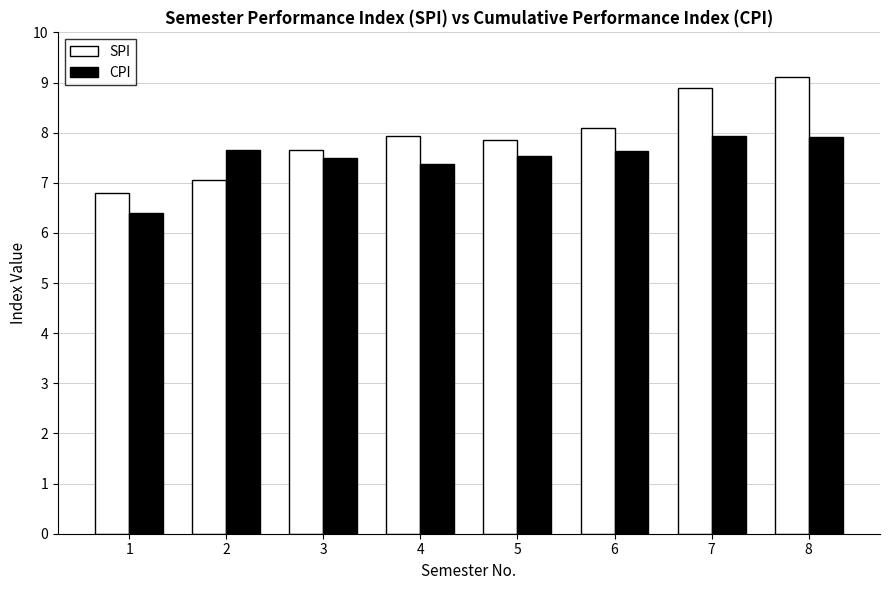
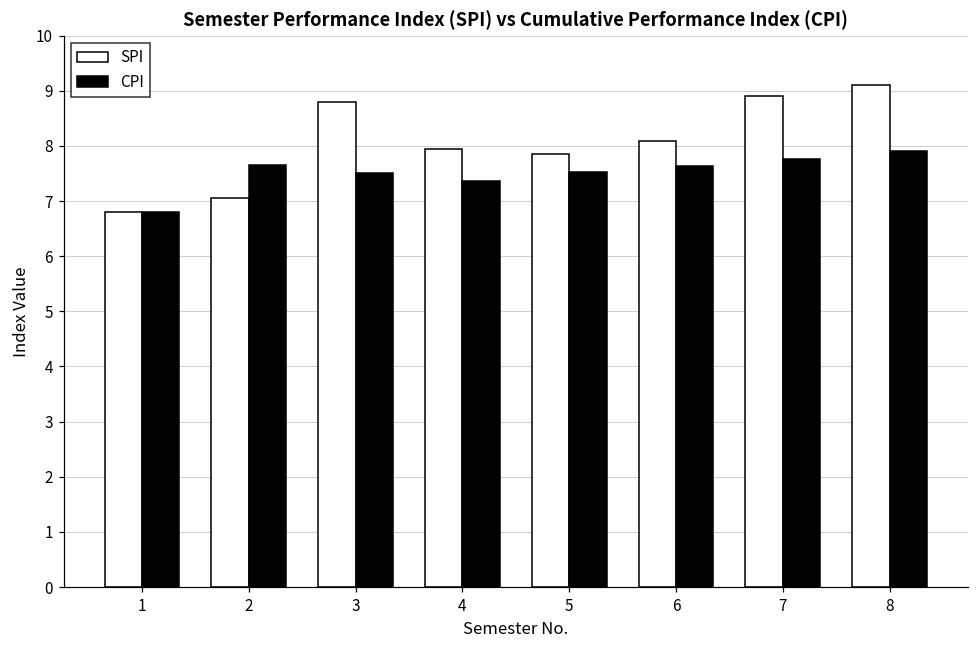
CPI, 1: 6.4 -> 6.8
SPI, 3: 7.7 -> 8.8
CPI, 7: 7.9 -> 7.8
